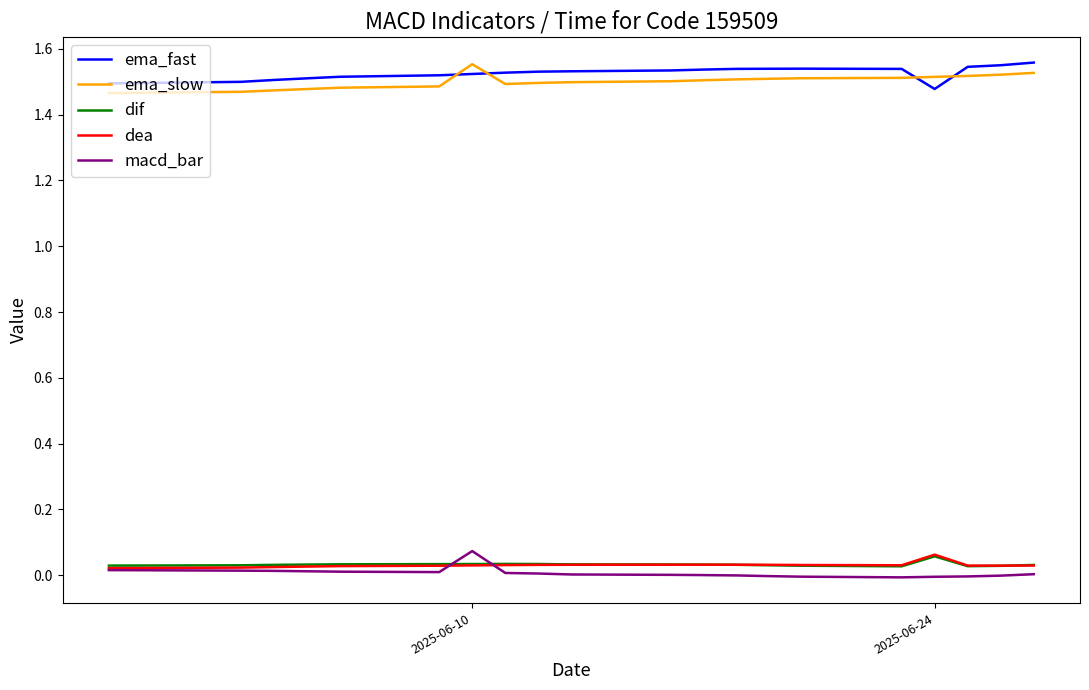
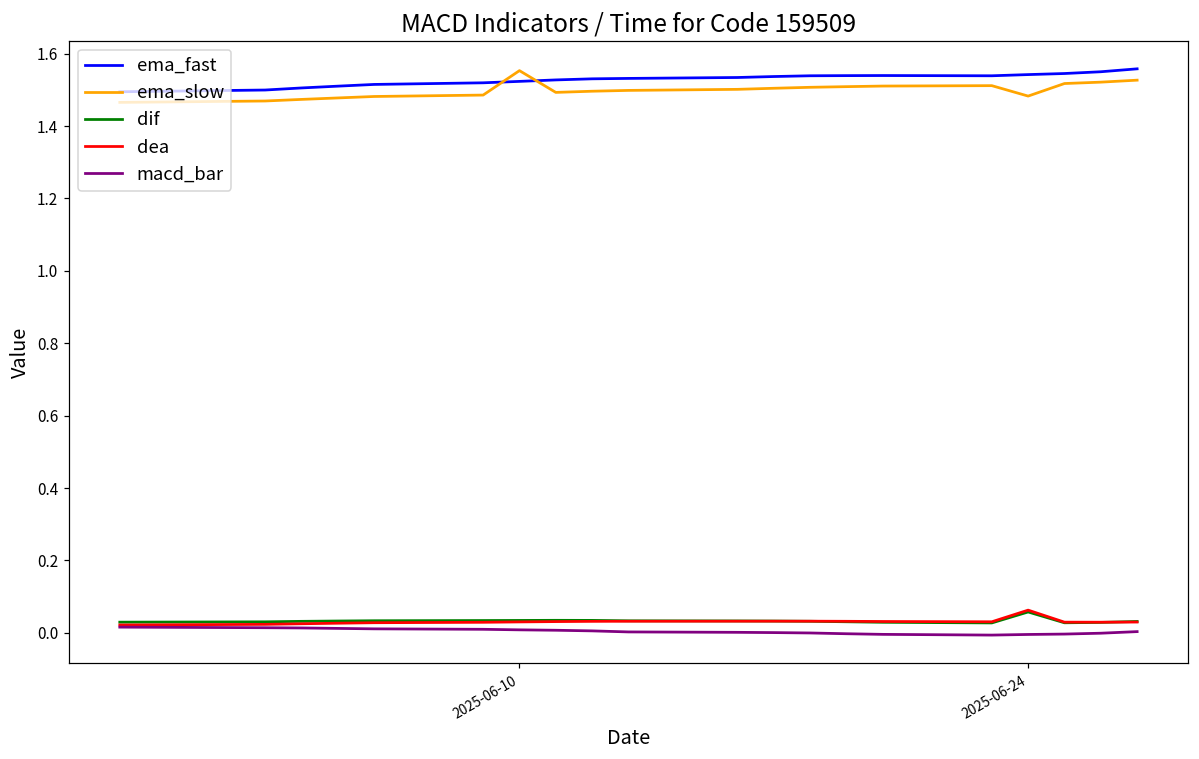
macd_bar, 2025-06-10: 0.07 -> 0.01
ema_fast, 2025-06-24: 1.48 -> 1.54
ema_slow, 2025-06-24: 1.51 -> 1.48
